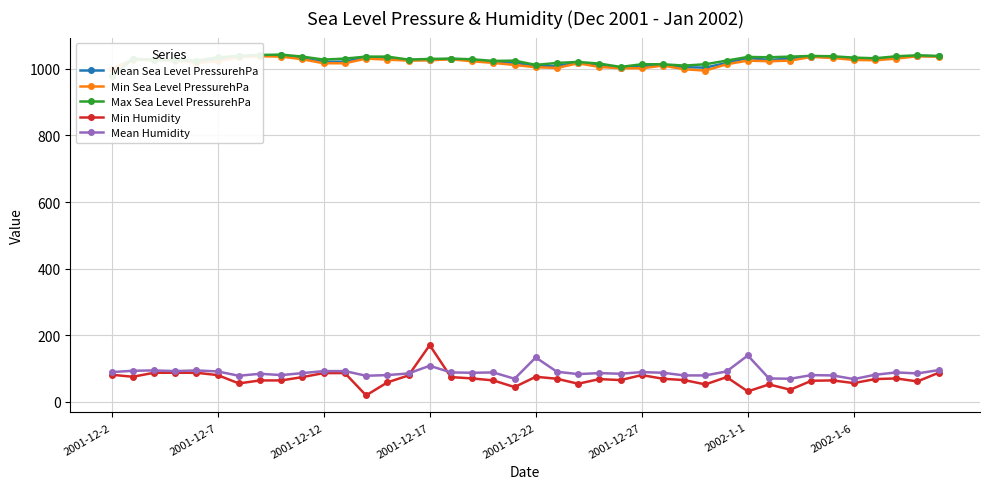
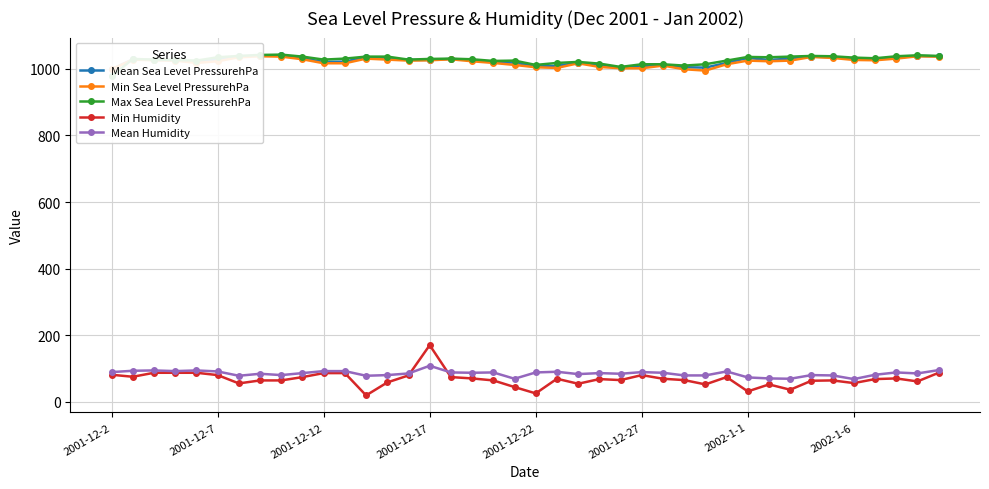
Min Humidity, 2001-12-22: 80 -> 30
Mean Humidity, 2001-12-22: 130 -> 90
Mean Humidity, 2002-1-1: 140 -> 70
